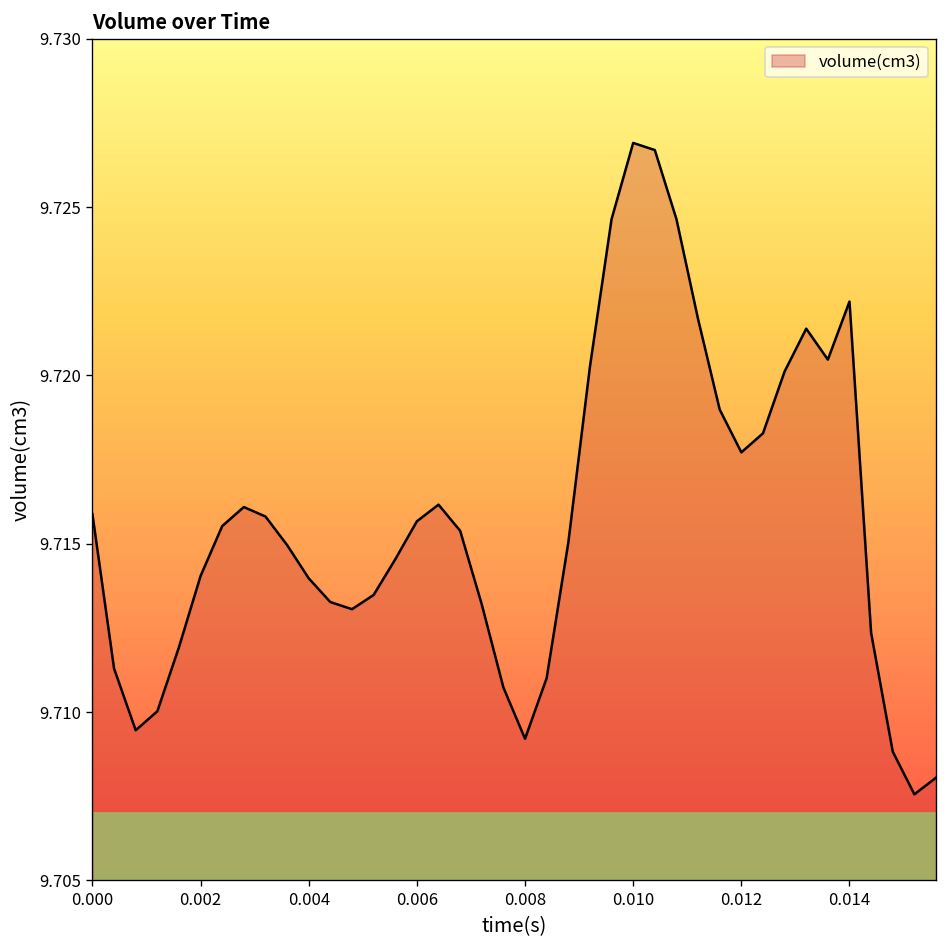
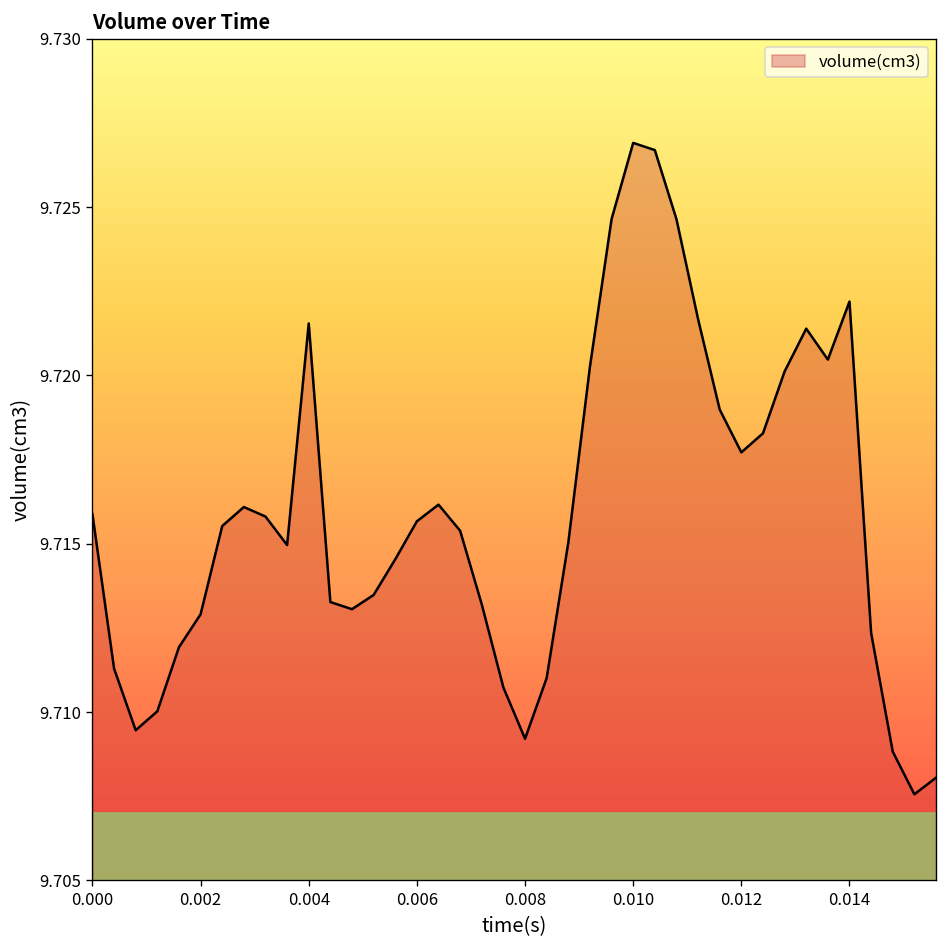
0.002: 9.7140 -> 9.7129
0.004: 9.7140 -> 9.7215
